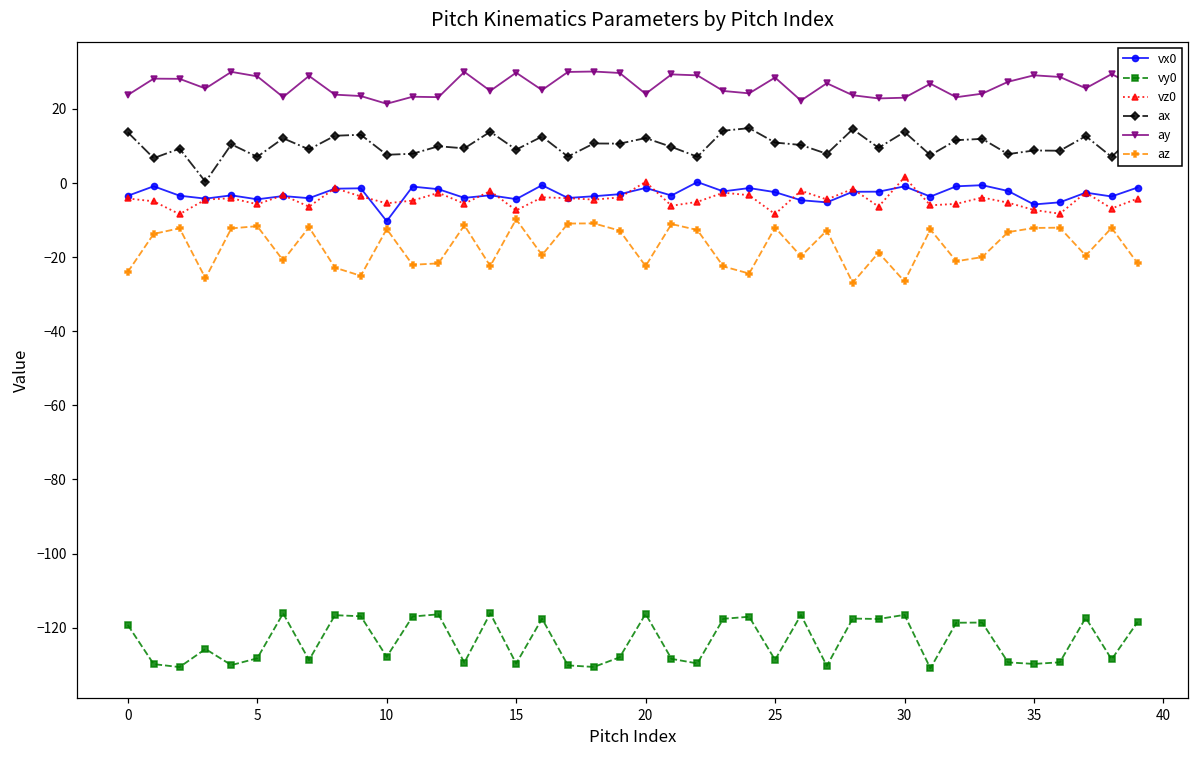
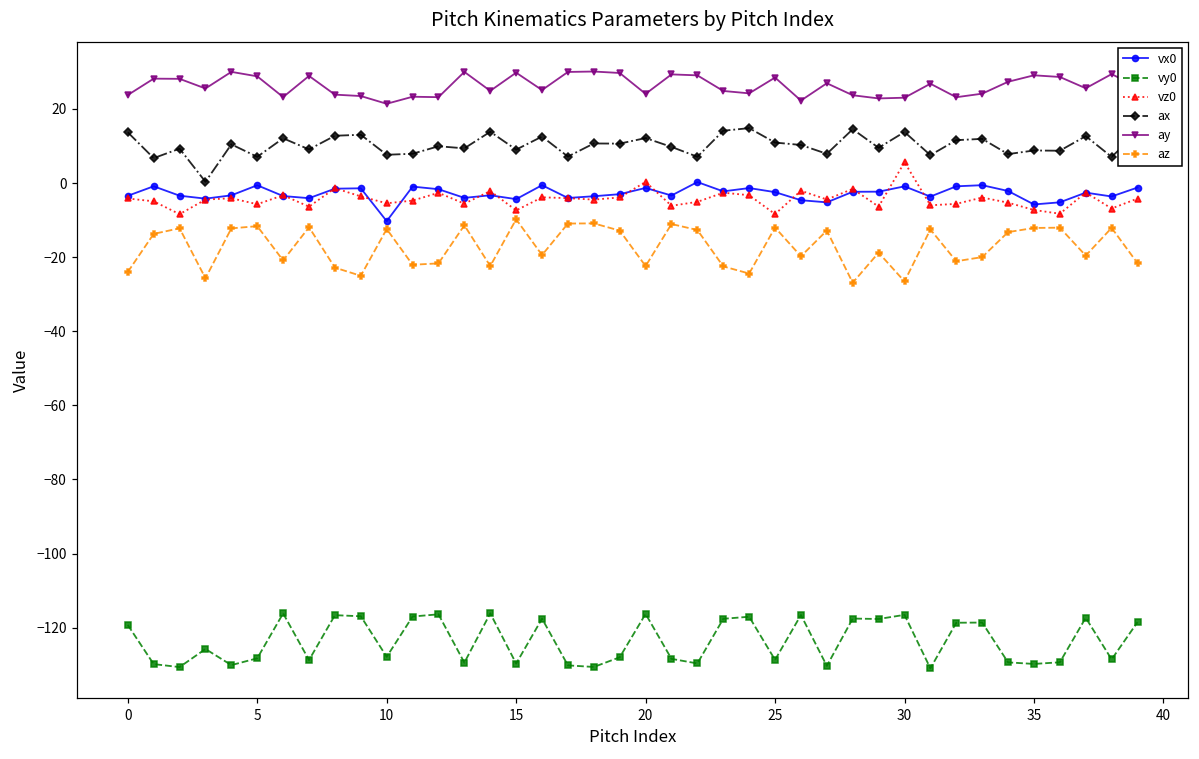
vx0, 5: -4 -> -1
vz0, 30: 2 -> 6
